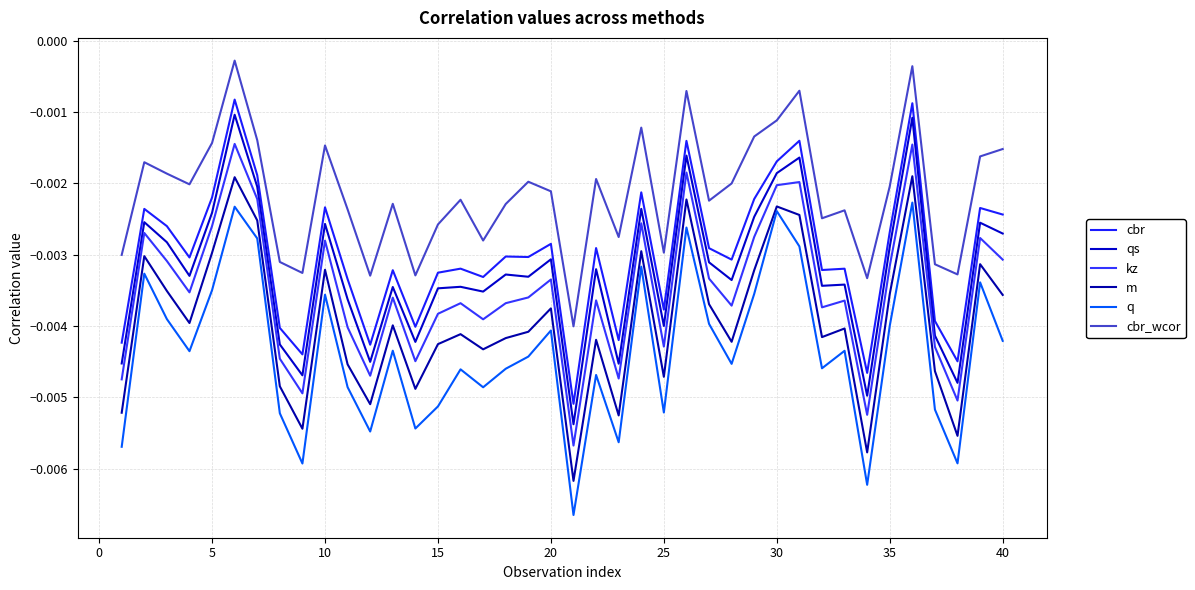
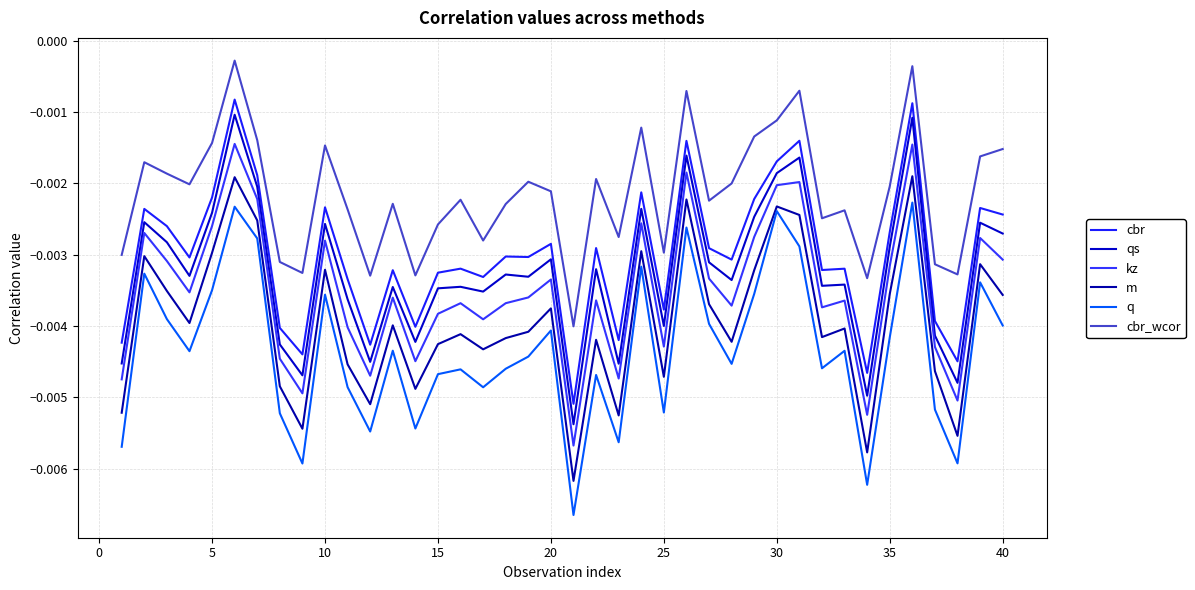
q, 15: -0.0051 -> -0.0047
q, 35: -0.0040 -> -0.0042
q, 40: -0.0042 -> -0.0040
